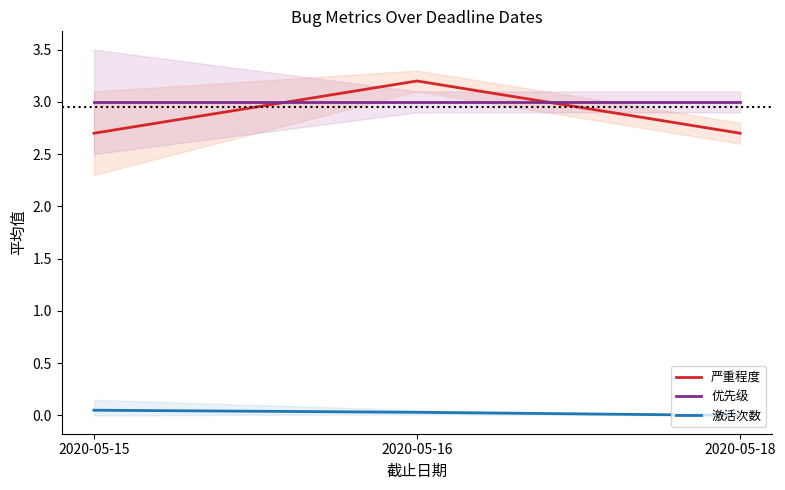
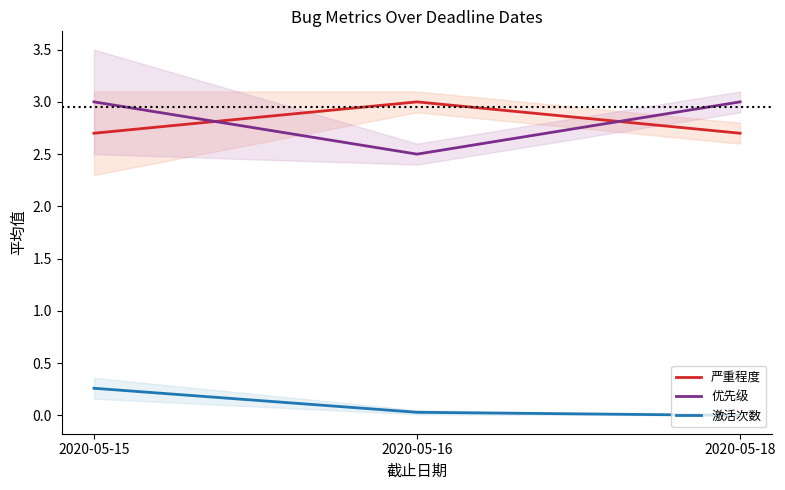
激活次数, 2020-05-15: 0.05 -> 0.26
严重程度, 2020-05-16: 3.2 -> 3.0
优先级, 2020-05-16: 3.0 -> 2.5
